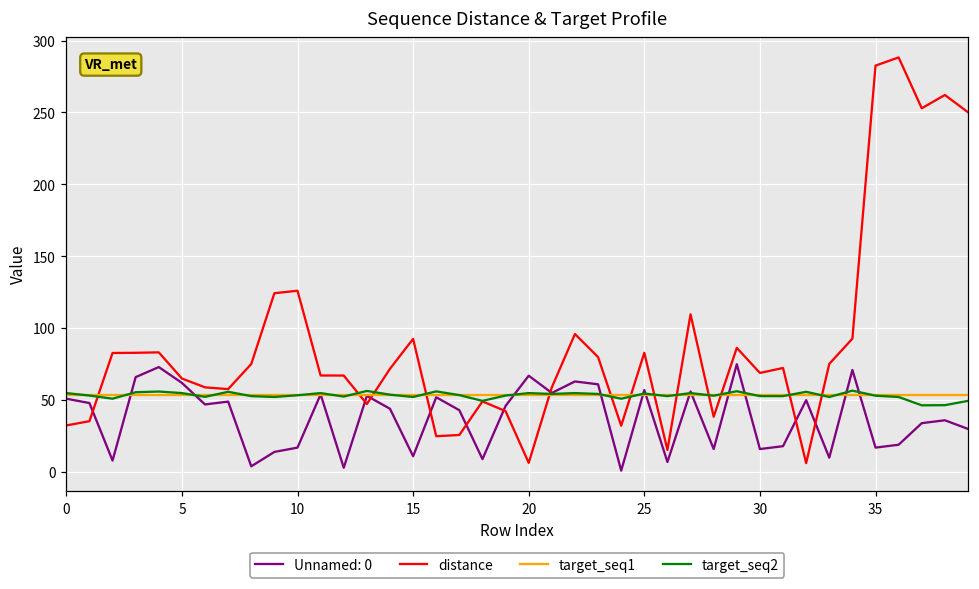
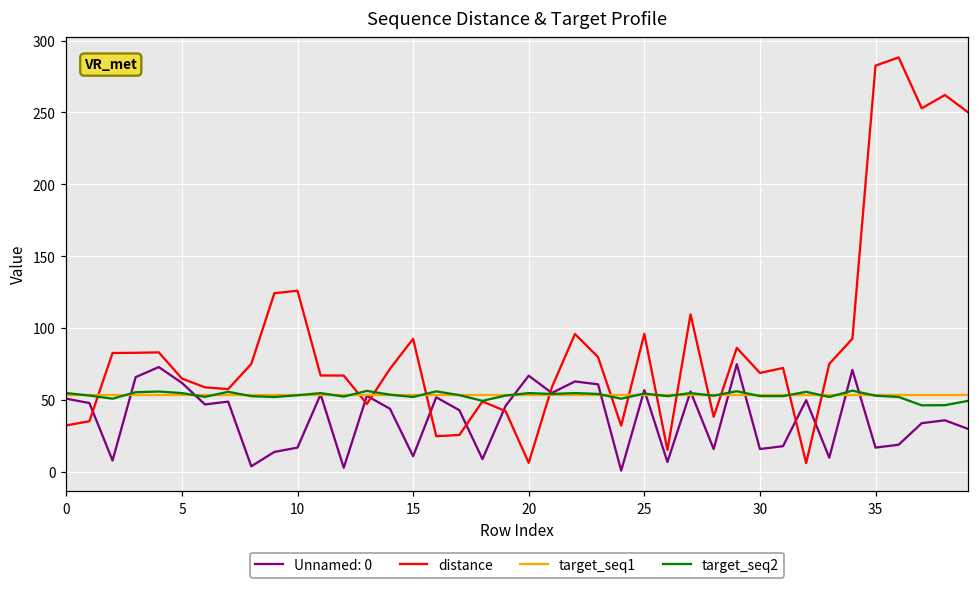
distance, 25: 83 -> 96
